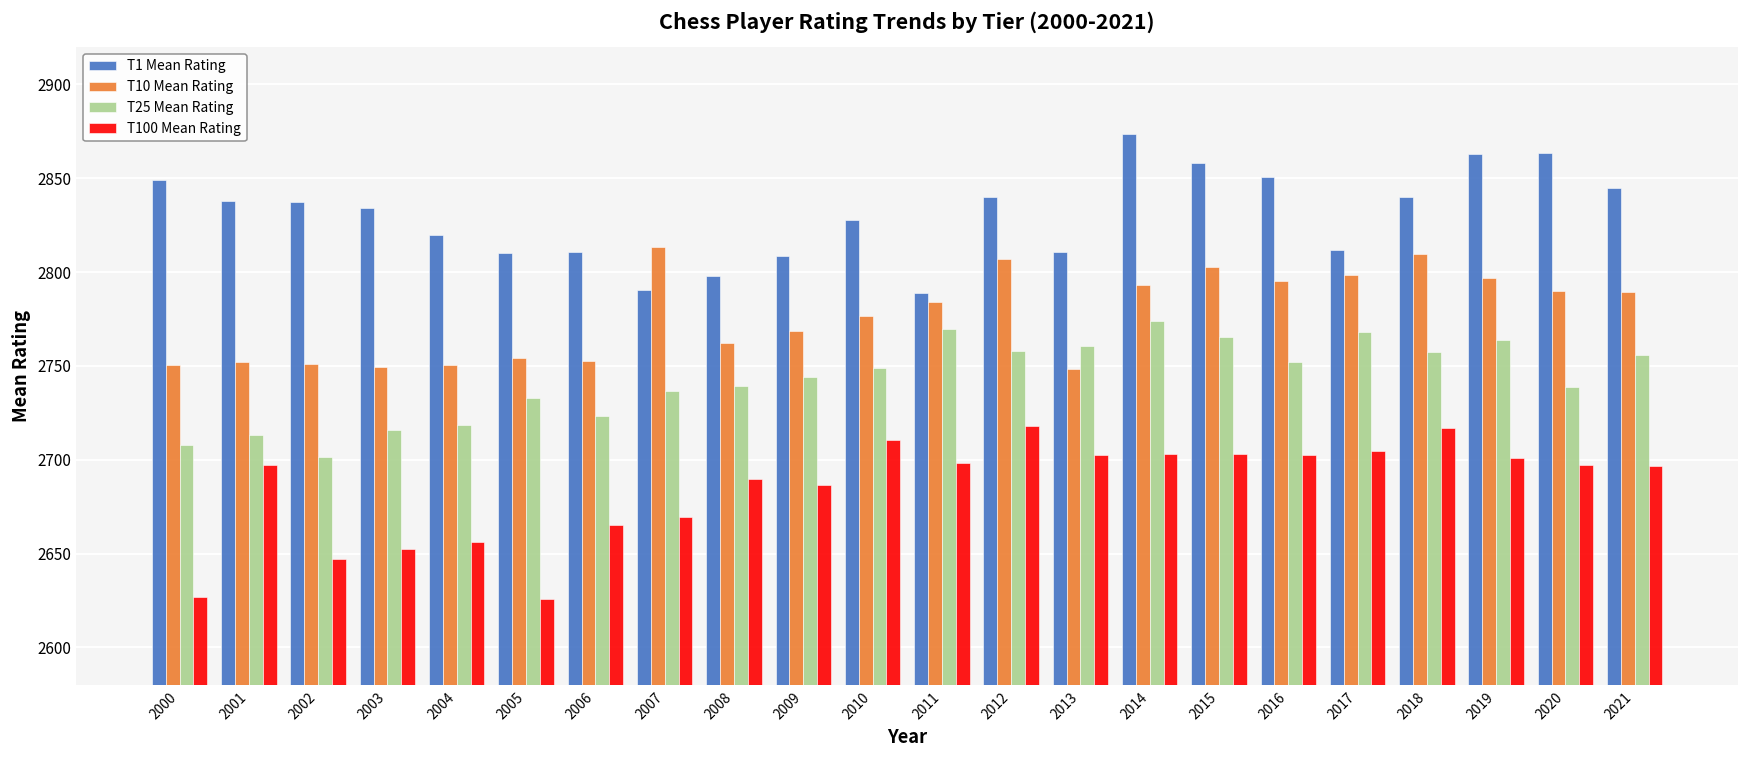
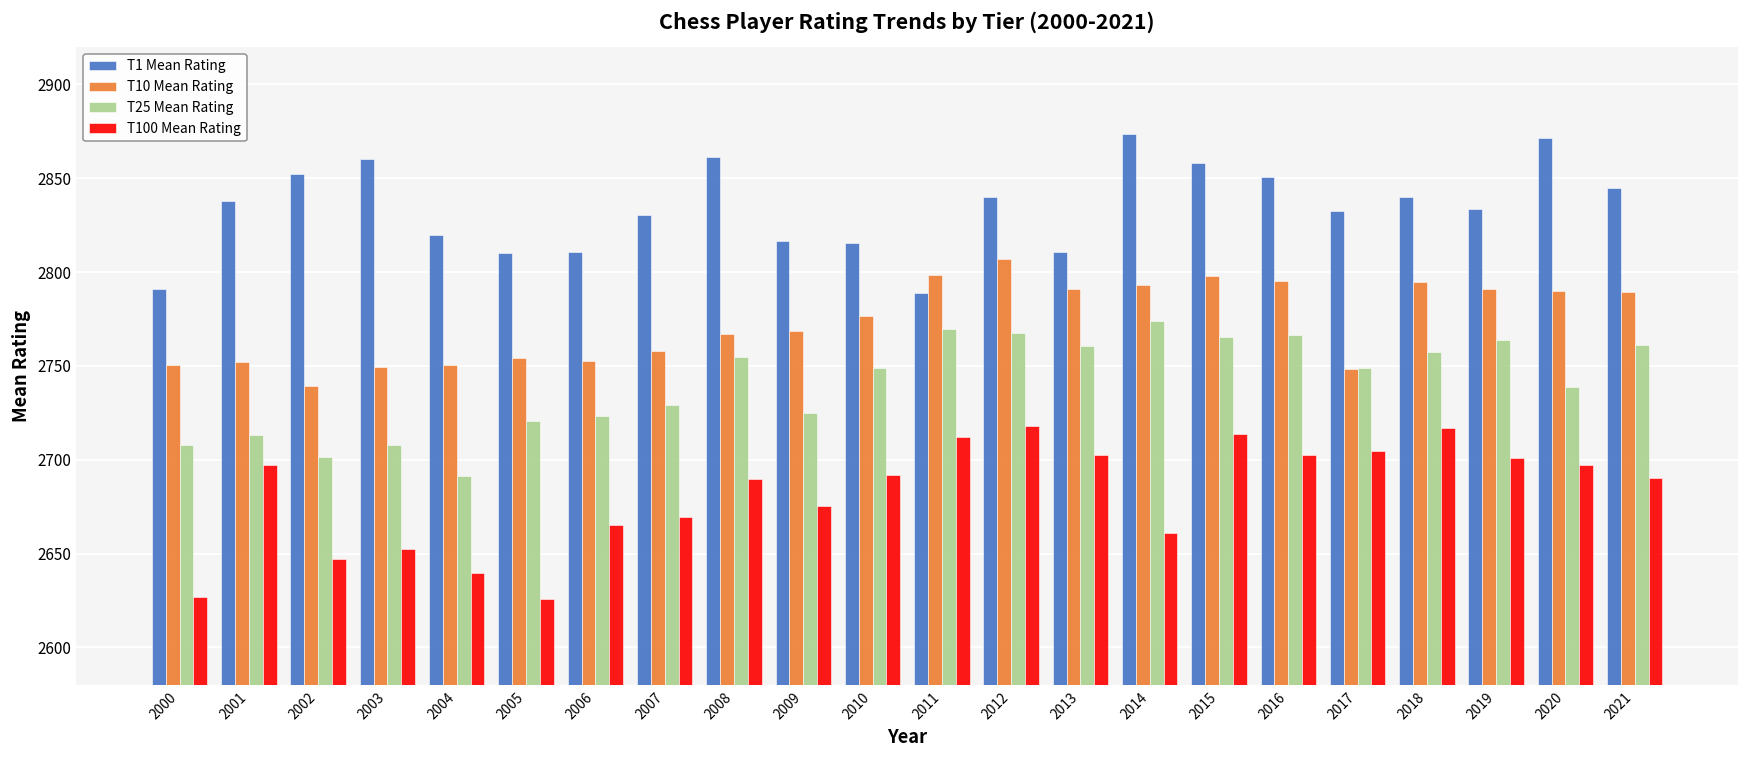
T1 Mean Rating, 2000: 2849 -> 2791
T1 Mean Rating, 2002: 2838 -> 2852
T10 Mean Rating, 2002: 2751 -> 2739
T1 Mean Rating, 2003: 2834 -> 2861
T25 Mean Rating, 2003: 2716 -> 2708
T25 Mean Rating, 2004: 2718 -> 2691
T100 Mean Rating, 2004: 2656 -> 2640
T25 Mean Rating, 2005: 2733 -> 2721
T1 Mean Rating, 2007: 2791 -> 2830
T10 Mean Rating, 2007: 2813 -> 2758
T25 Mean Rating, 2007: 2736 -> 2729
T1 Mean Rating, 2008: 2798 -> 2862
T10 Mean Rating, 2008: 2762 -> 2767
T25 Mean Rating, 2008: 2739 -> 2755
T1 Mean Rating, 2009: 2809 -> 2816
T25 Mean Rating, 2009: 2744 -> 2725
T100 Mean Rating, 2009: 2687 -> 2676
T1 Mean Rating, 2010: 2828 -> 2815
T100 Mean Rating, 2010: 2711 -> 2692
T10 Mean Rating, 2011: 2784 -> 2798
T100 Mean Rating, 2011: 2698 -> 2712
T25 Mean Rating, 2012: 2758 -> 2767
T10 Mean Rating, 2013: 2748 -> 2791
T100 Mean Rating, 2014: 2703 -> 2661
T10 Mean Rating, 2015: 2803 -> 2798
T100 Mean Rating, 2015: 2703 -> 2714
T25 Mean Rating, 2016: 2752 -> 2766
T1 Mean Rating, 2017: 2812 -> 2832
T10 Mean Rating, 2017: 2798 -> 2748
T25 Mean Rating, 2017: 2768 -> 2749
T10 Mean Rating, 2018: 2810 -> 2795
T1 Mean Rating, 2019: 2863 -> 2833
T10 Mean Rating, 2019: 2797 -> 2791
T1 Mean Rating, 2020: 2863 -> 2871
T25 Mean Rating, 2021: 2756 -> 2761
T100 Mean Rating, 2021: 2696 -> 2690
